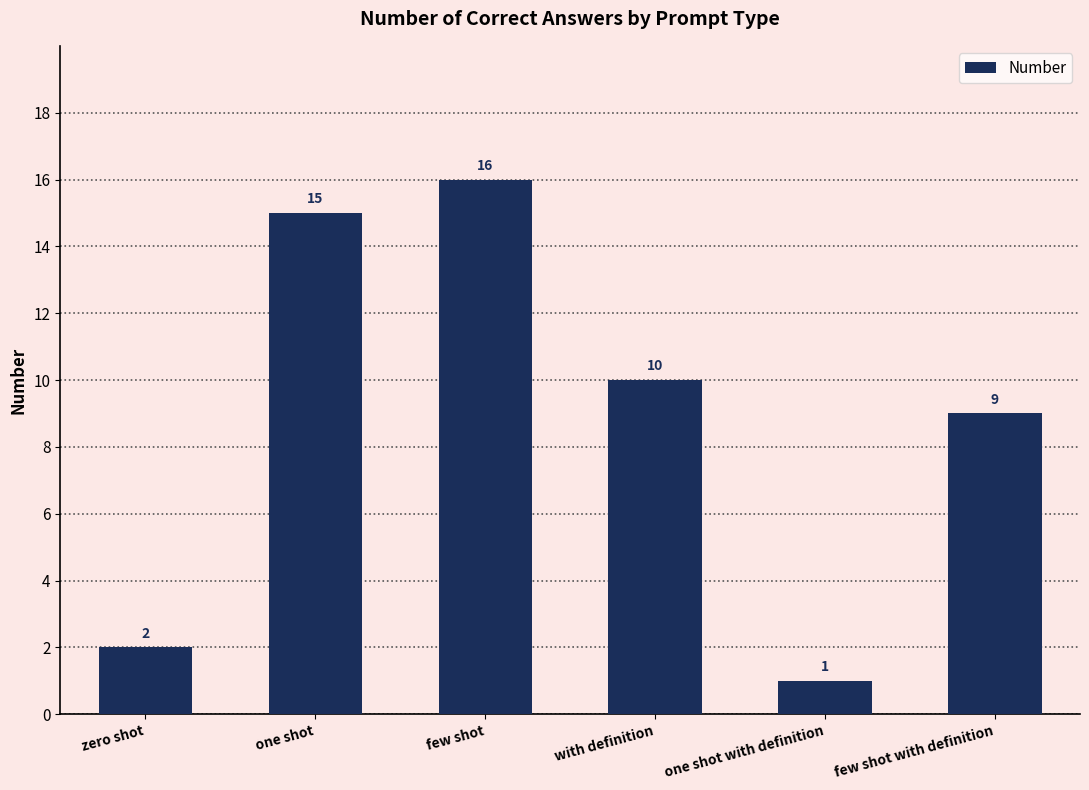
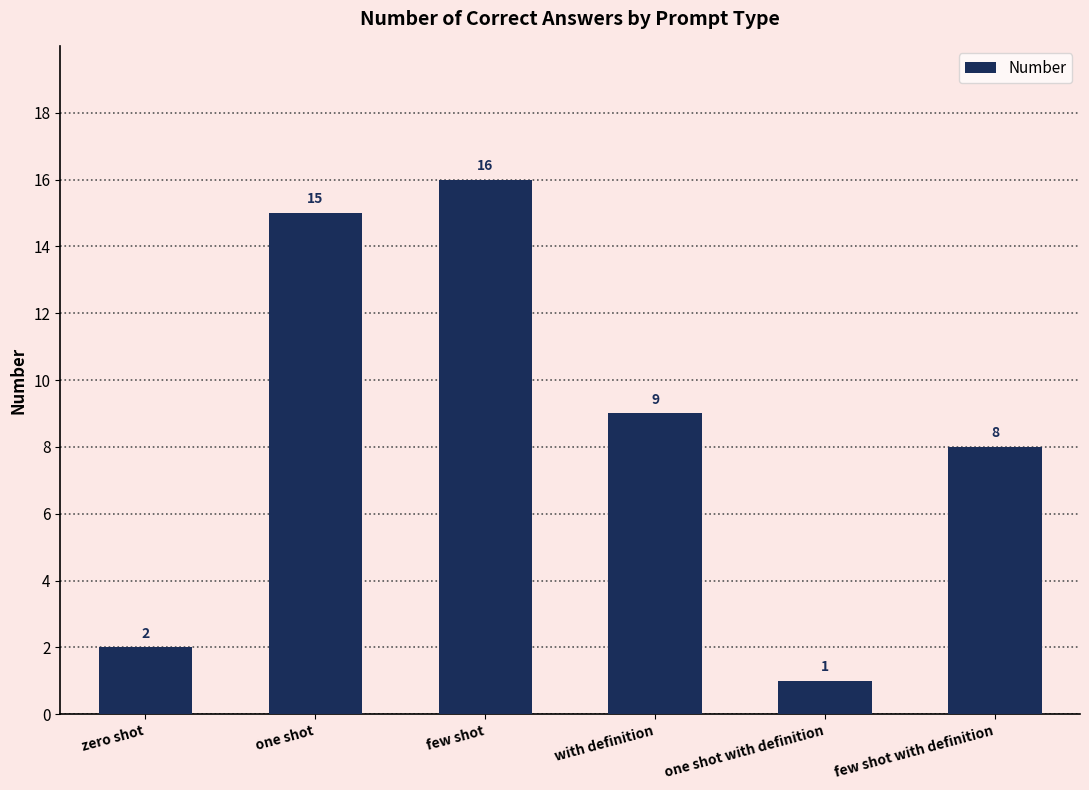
with definition: 10 -> 9
few shot with definition: 9 -> 8
